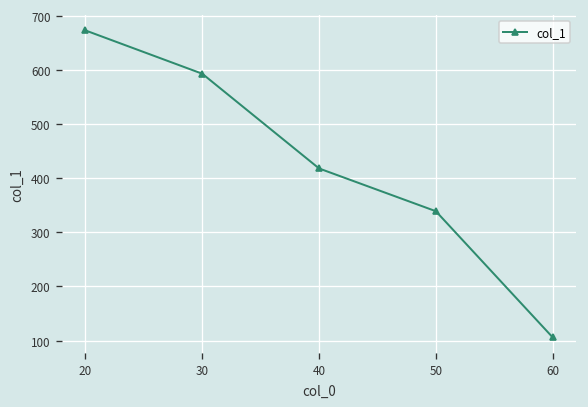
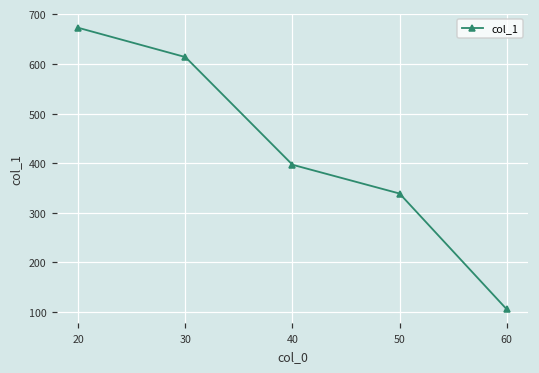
30: 590 -> 610
40: 420 -> 400
